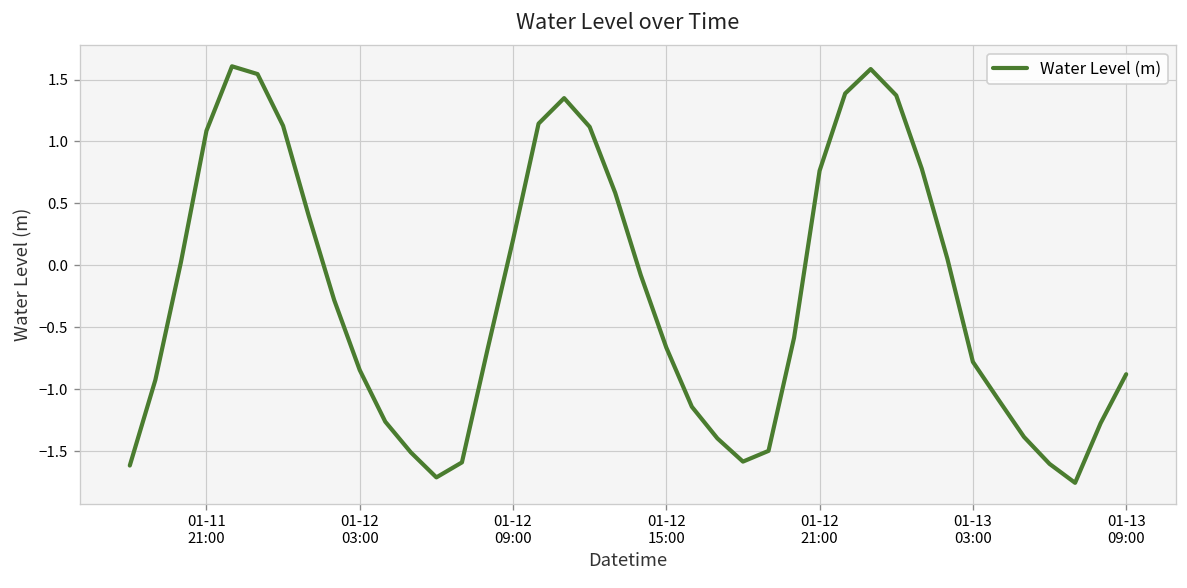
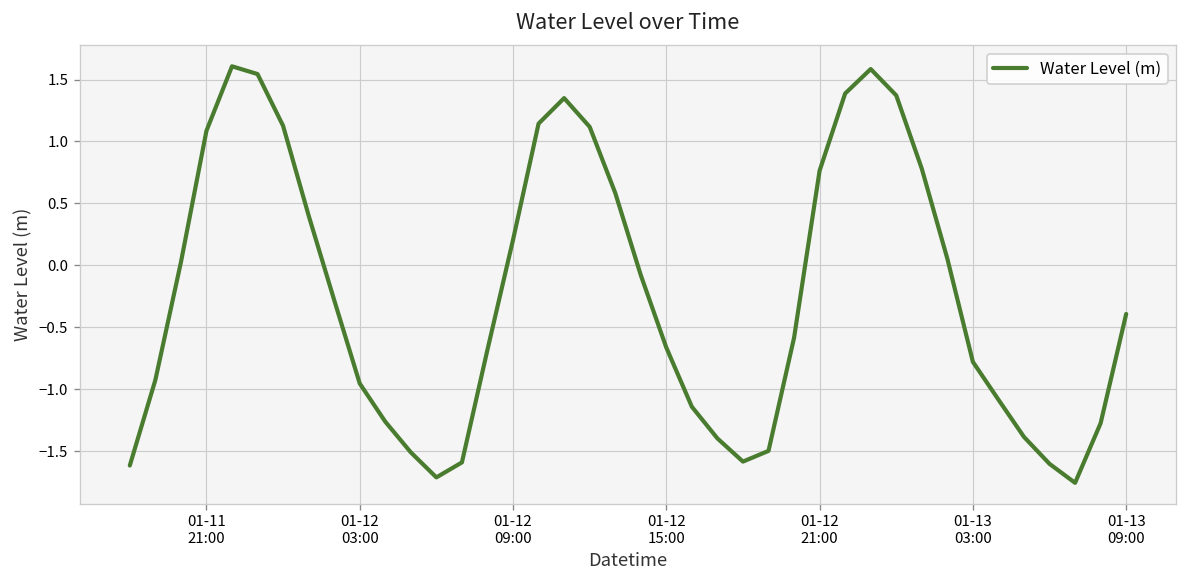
01-12 03:00: -0.84 -> -0.95
01-13 09:00: -0.88 -> -0.39
